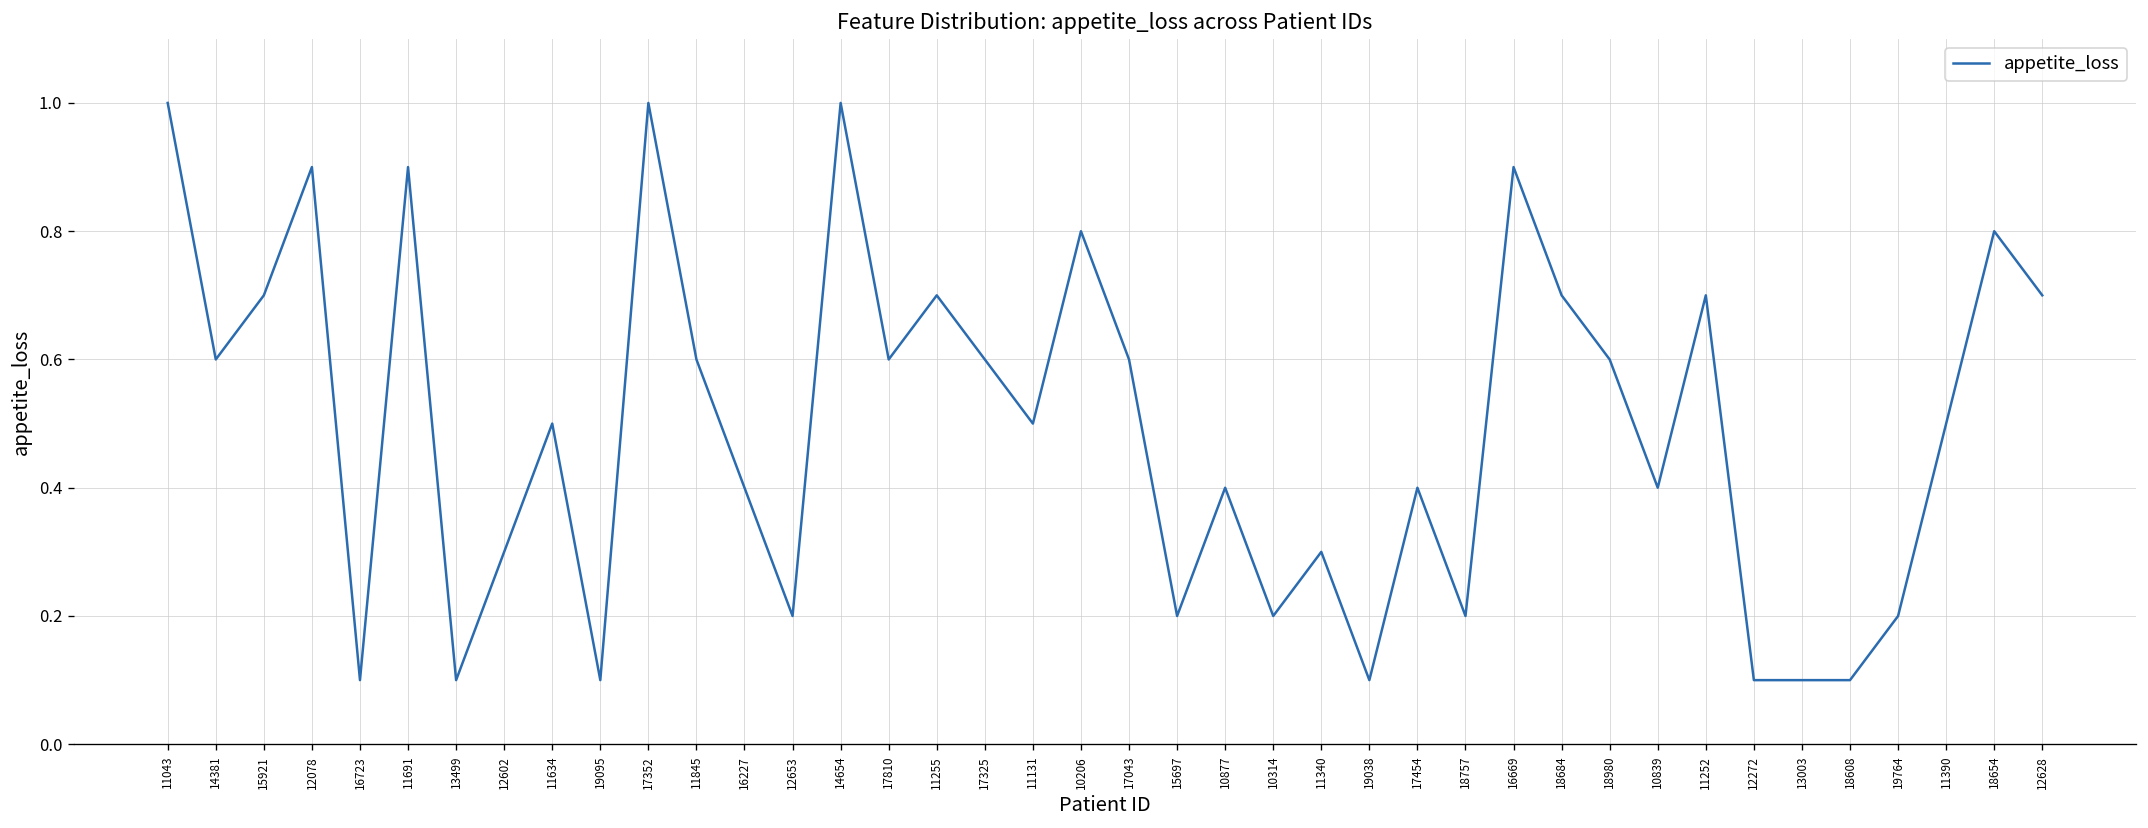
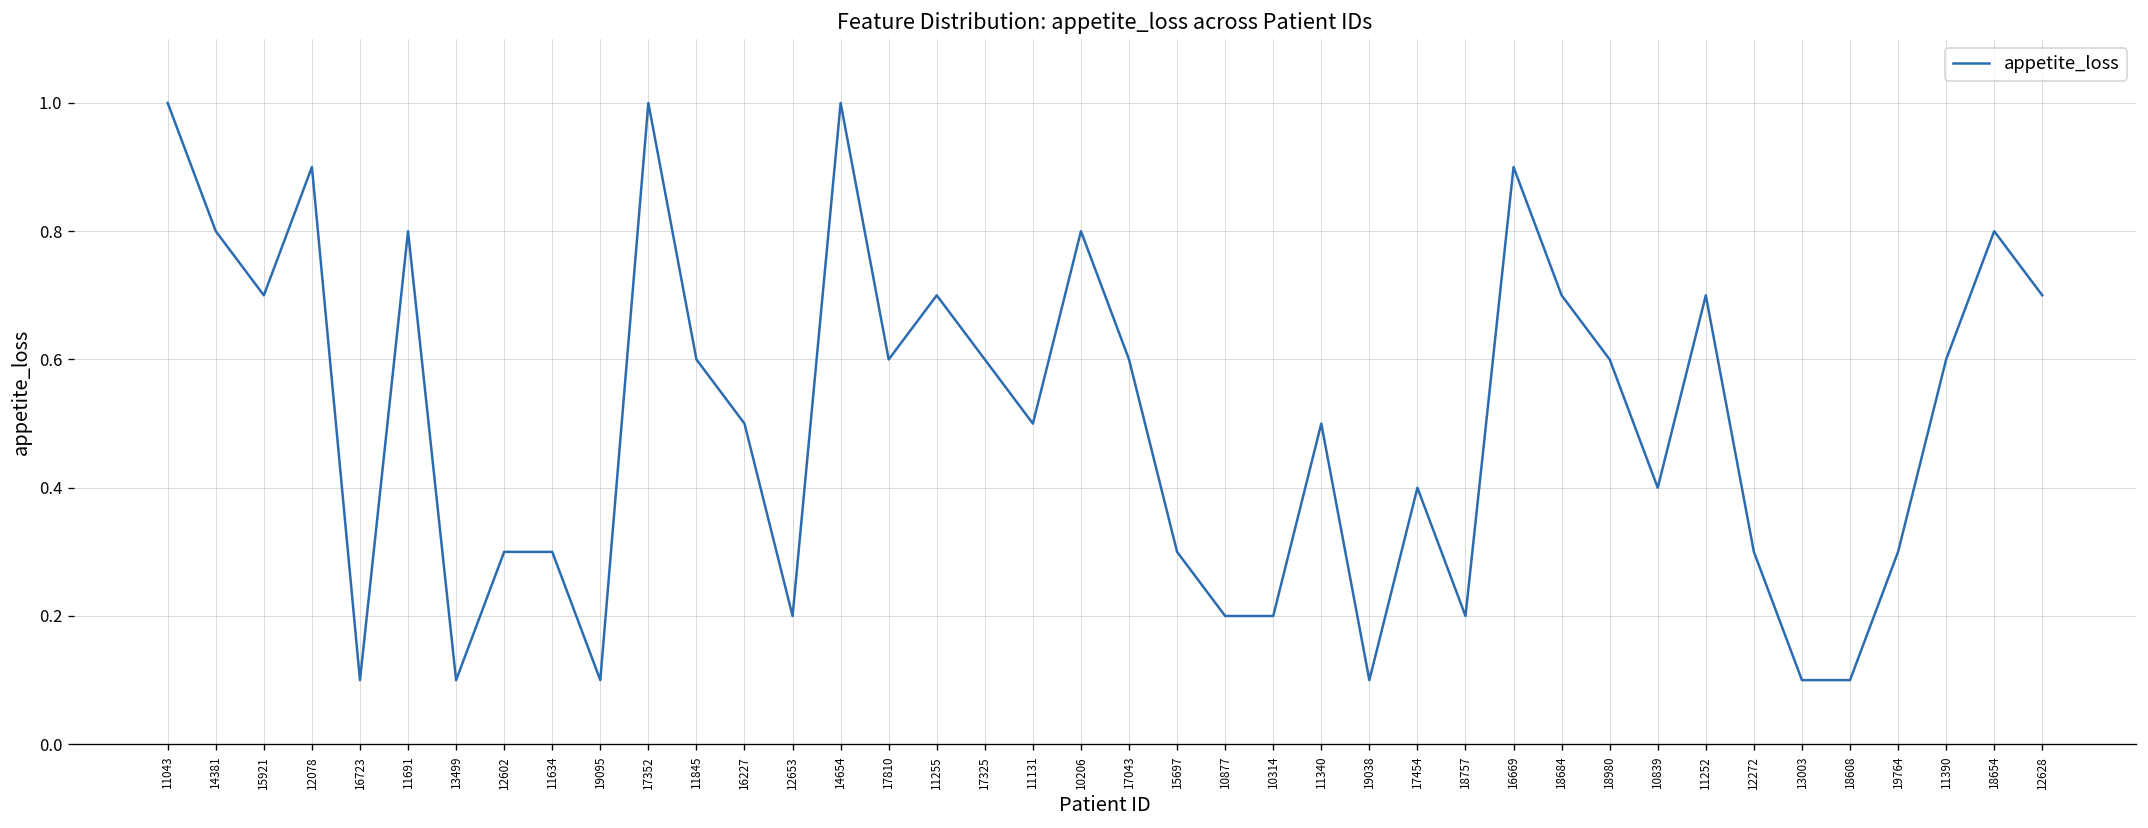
14381: 0.6 -> 0.8
11691: 0.9 -> 0.8
11634: 0.5 -> 0.3
16227: 0.4 -> 0.5
15697: 0.2 -> 0.3
10877: 0.4 -> 0.2
11340: 0.3 -> 0.5
12272: 0.1 -> 0.3
19764: 0.2 -> 0.3
11390: 0.5 -> 0.6
